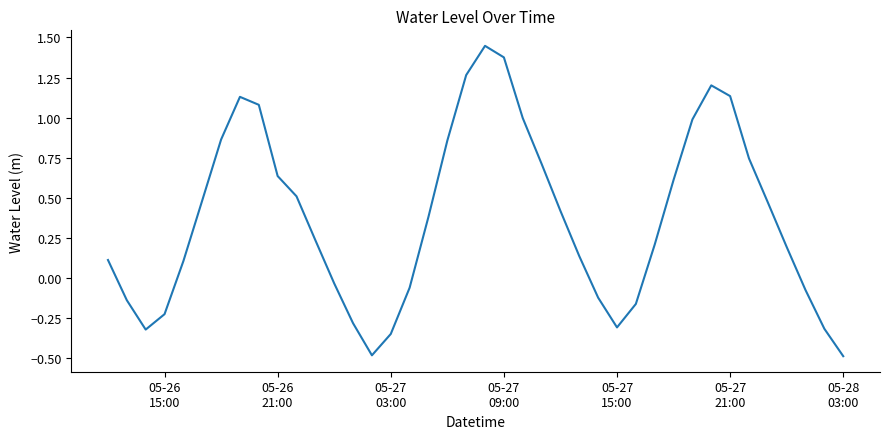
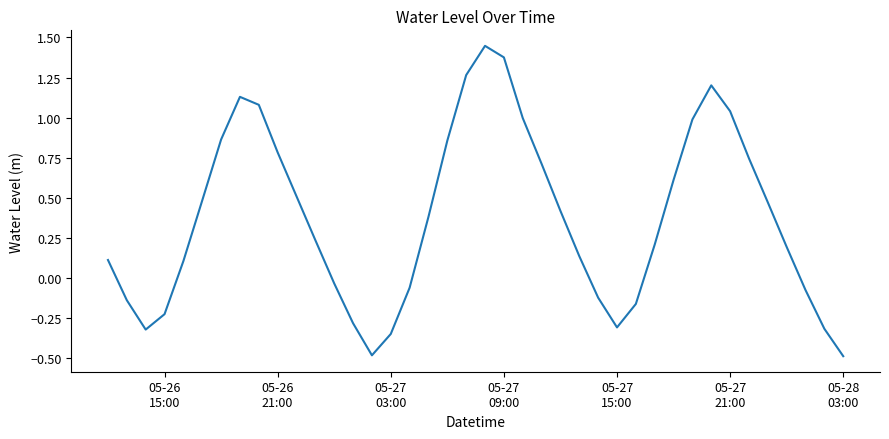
05-26 21:00: 0.63 -> 0.78
05-27 21:00: 1.13 -> 1.04
